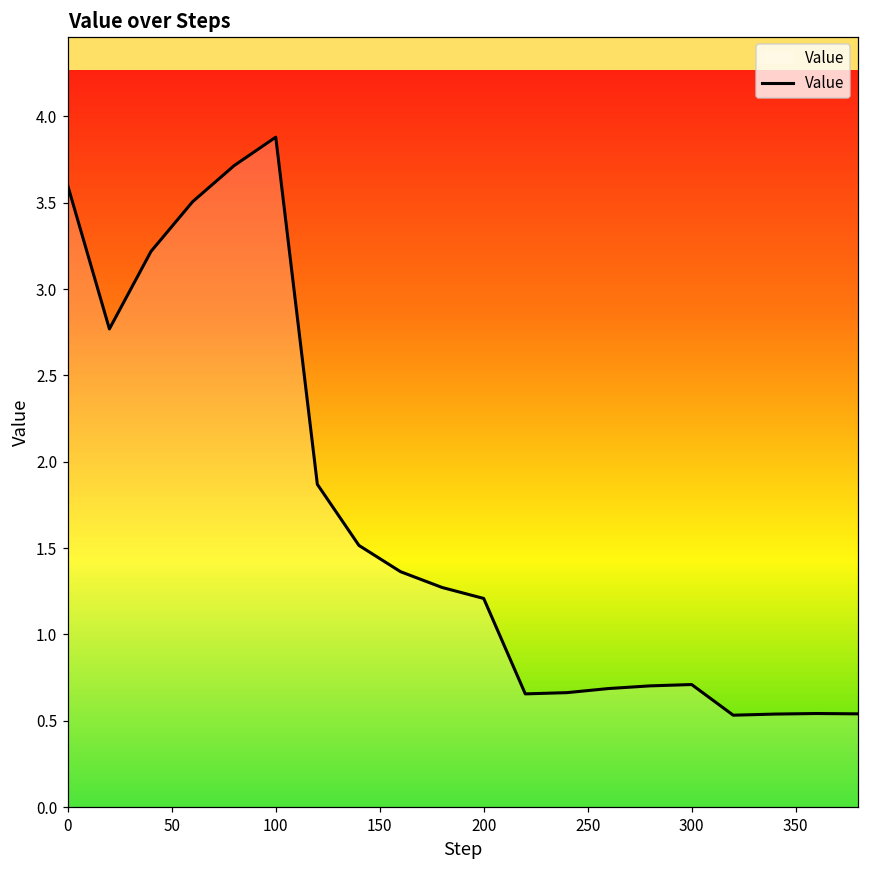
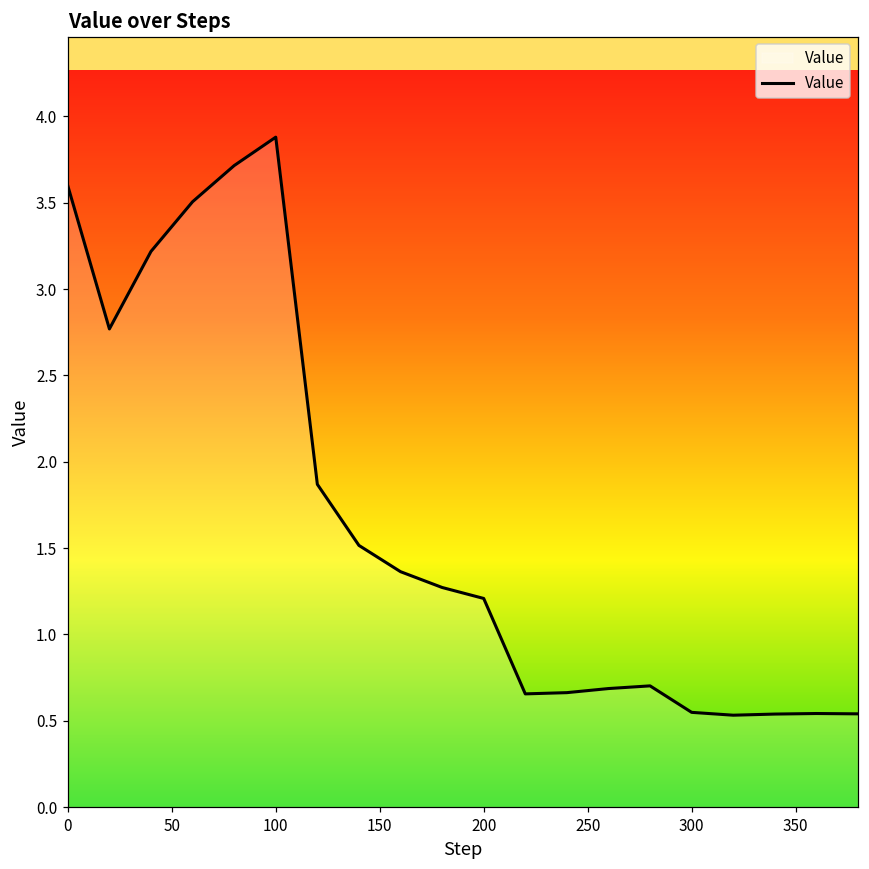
300: 0.71 -> 0.55
